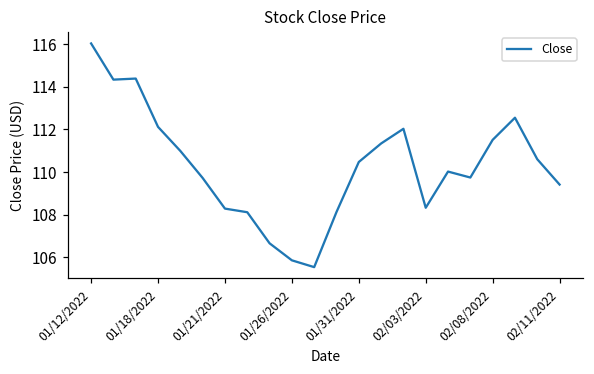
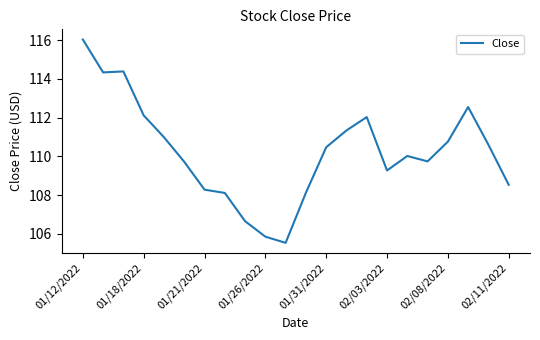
02/03/2022: 108.3 -> 109.3
02/08/2022: 111.5 -> 110.8
02/11/2022: 109.4 -> 108.5
